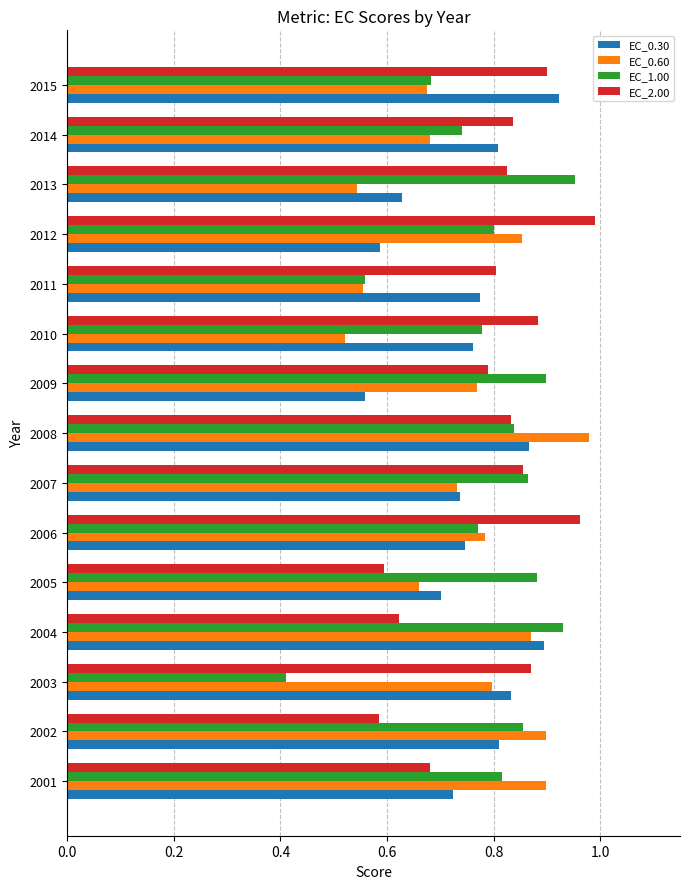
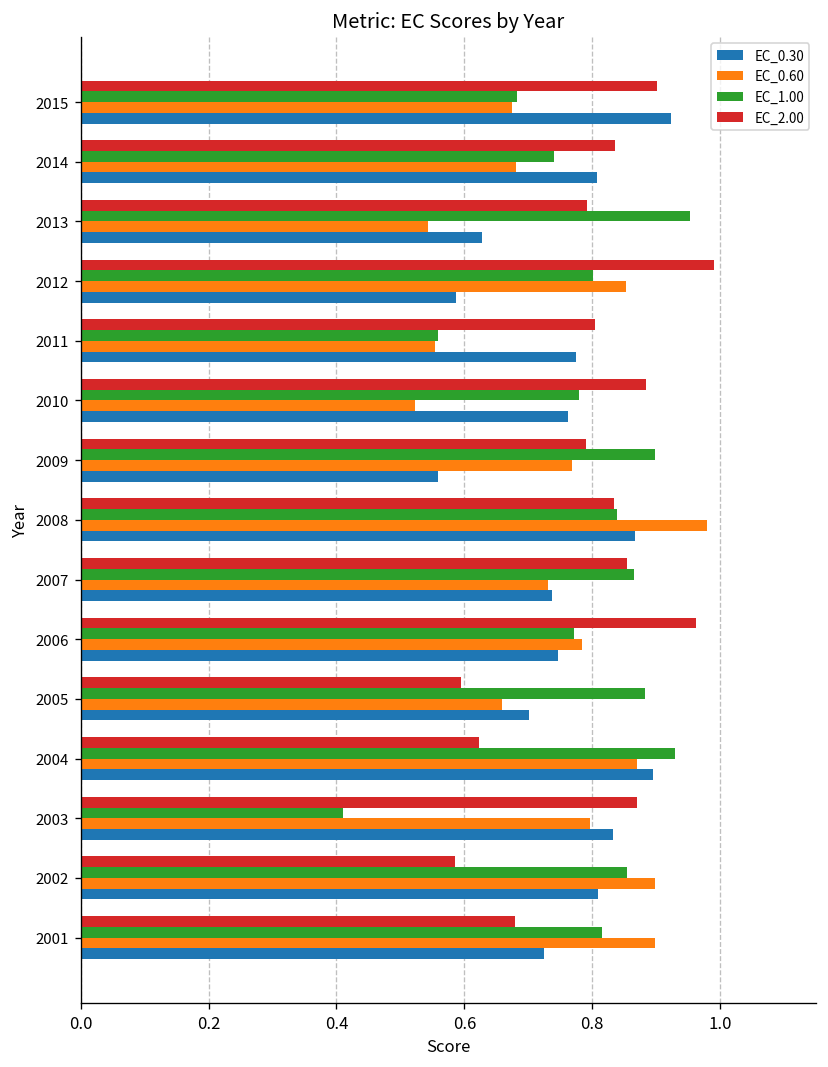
EC_2.00, 2013: 0.83 -> 0.79
